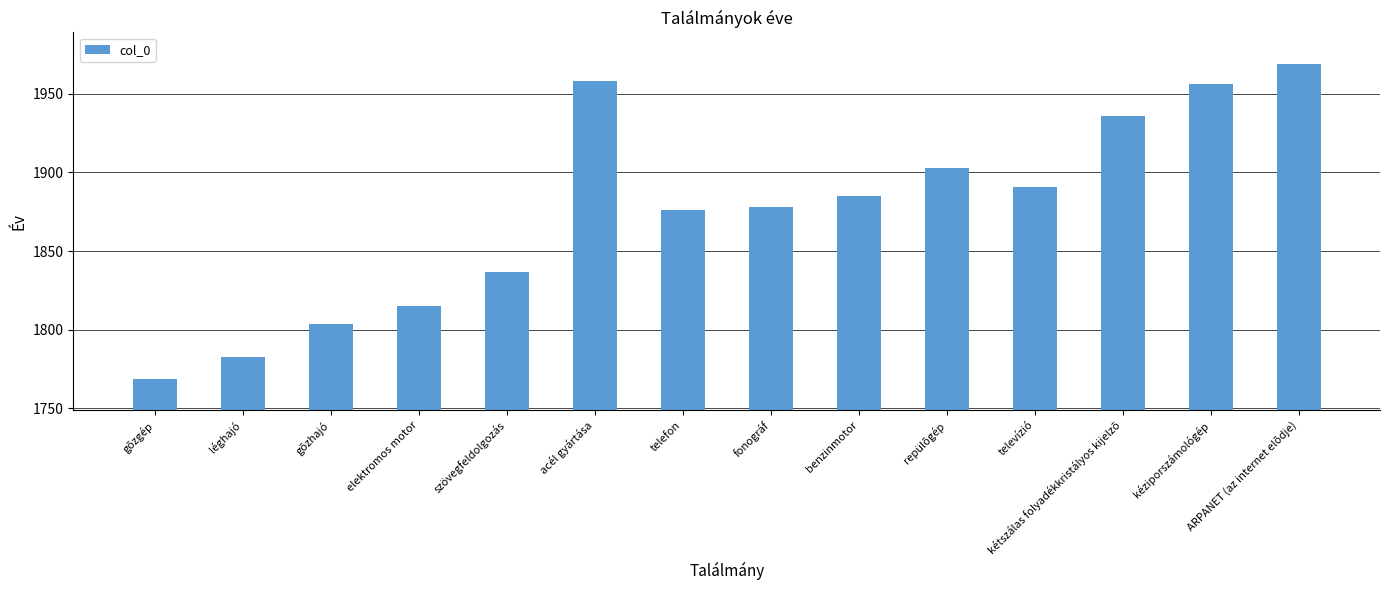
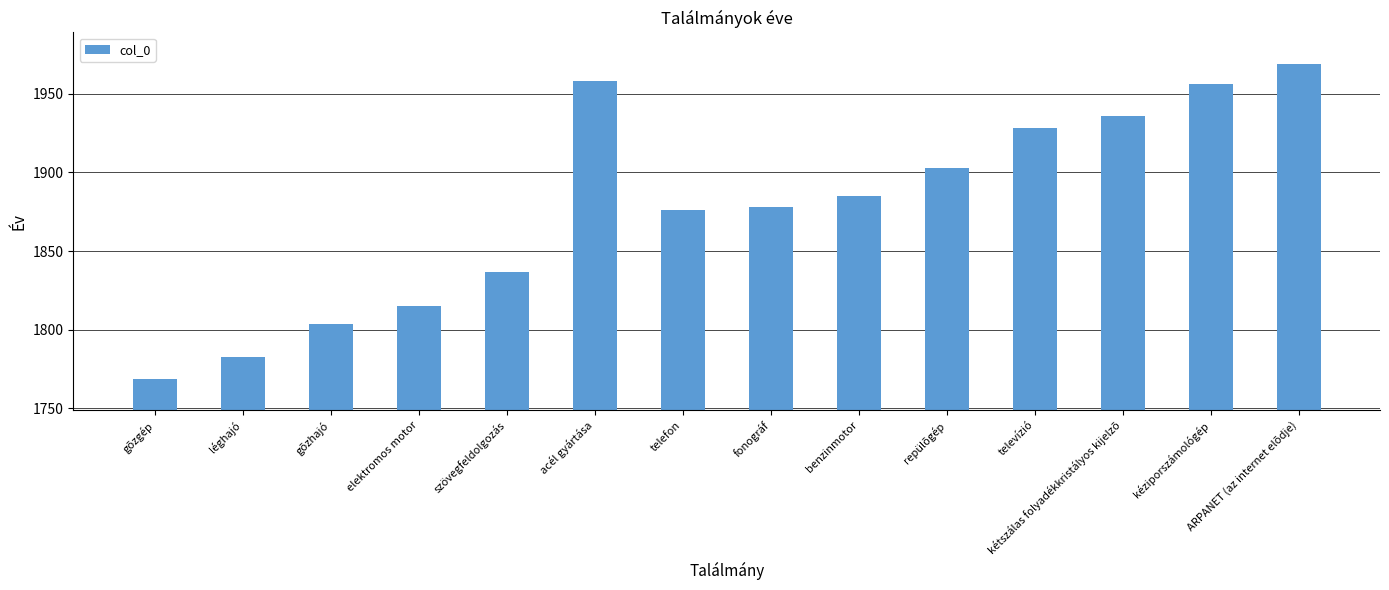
televízió: 1891 -> 1928
